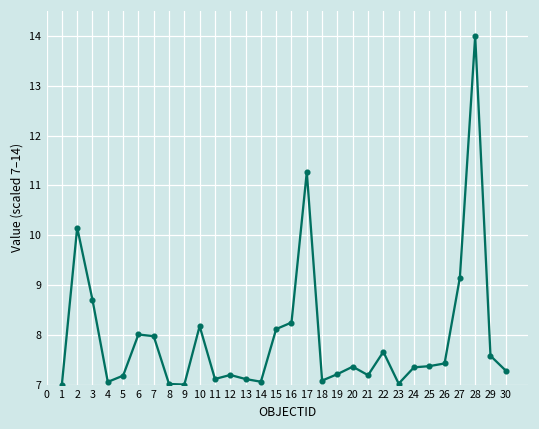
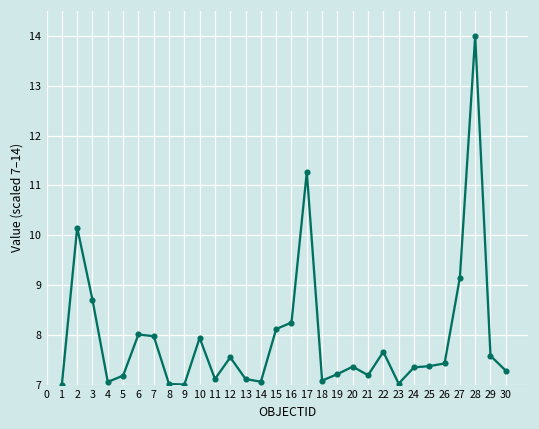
10: 8.2 -> 7.9
12: 7.2 -> 7.5
